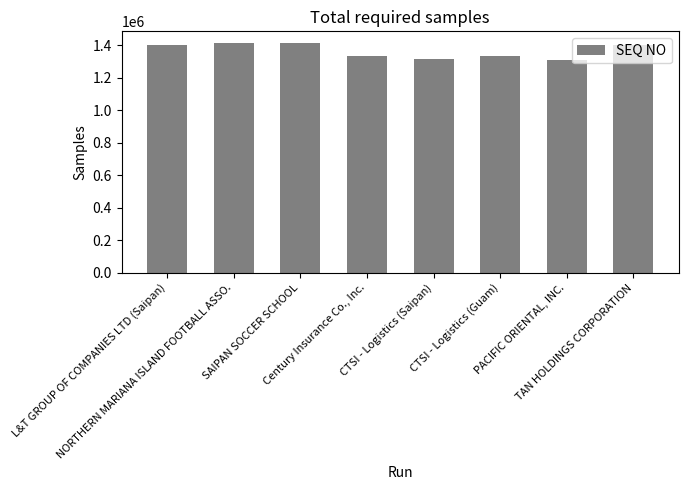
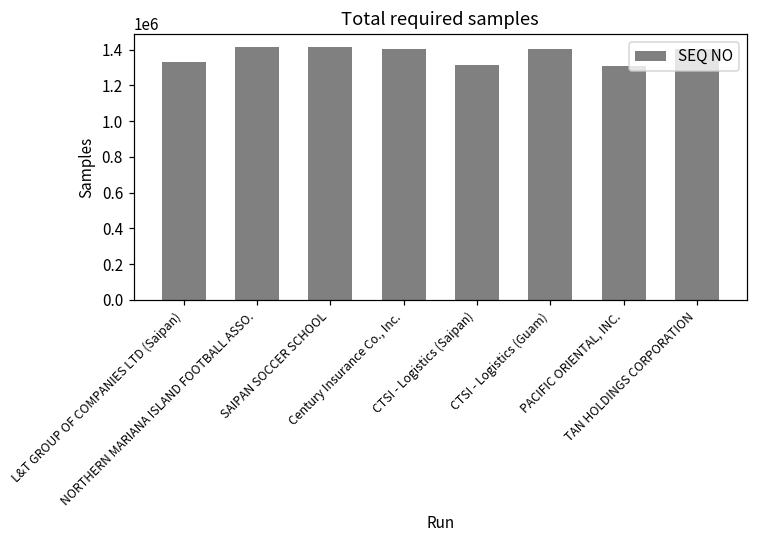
L&T GROUP OF COMPANIES LTD (Saipan): 1400000 -> 1330000
Century Insurance Co., Inc.: 1340000 -> 1400000
CTSI - Logistics (Guam): 1330000 -> 1400000
